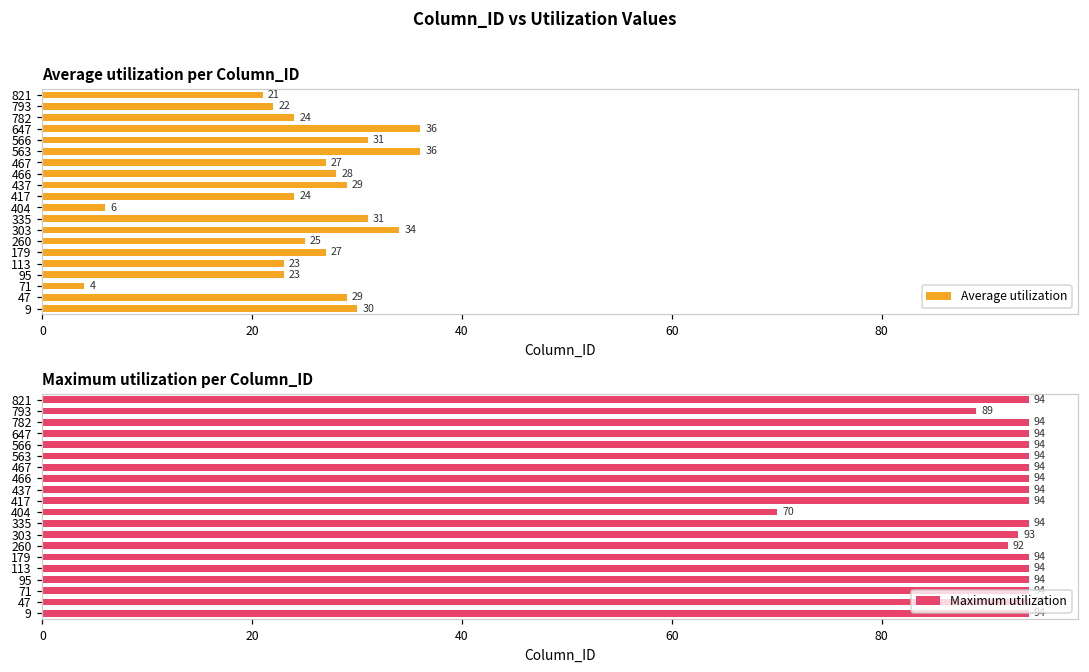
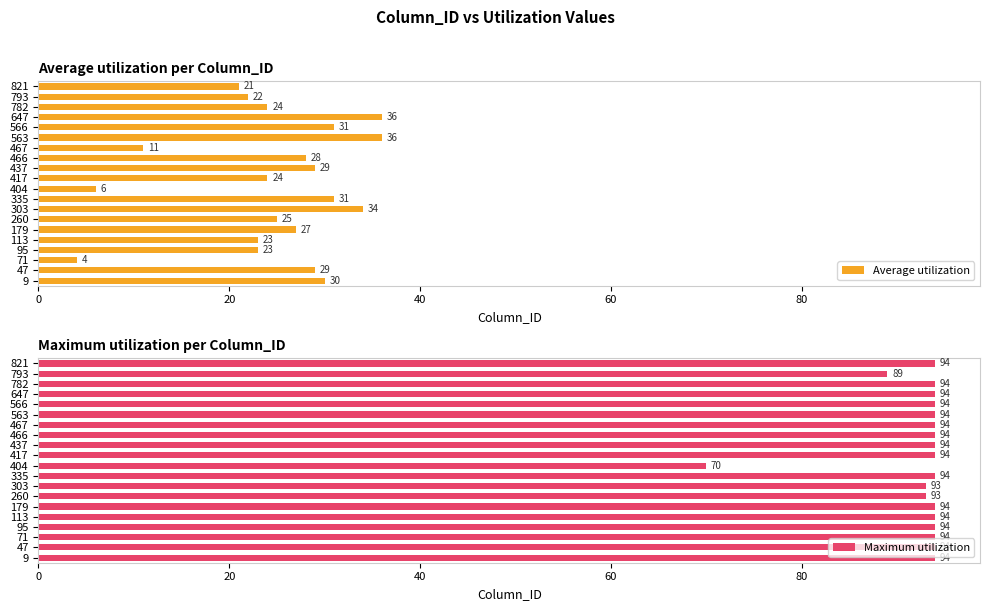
Average utilization per Column_ID, 467: 27 -> 11
Maximum utilization per Column_ID, 260: 92 -> 93
